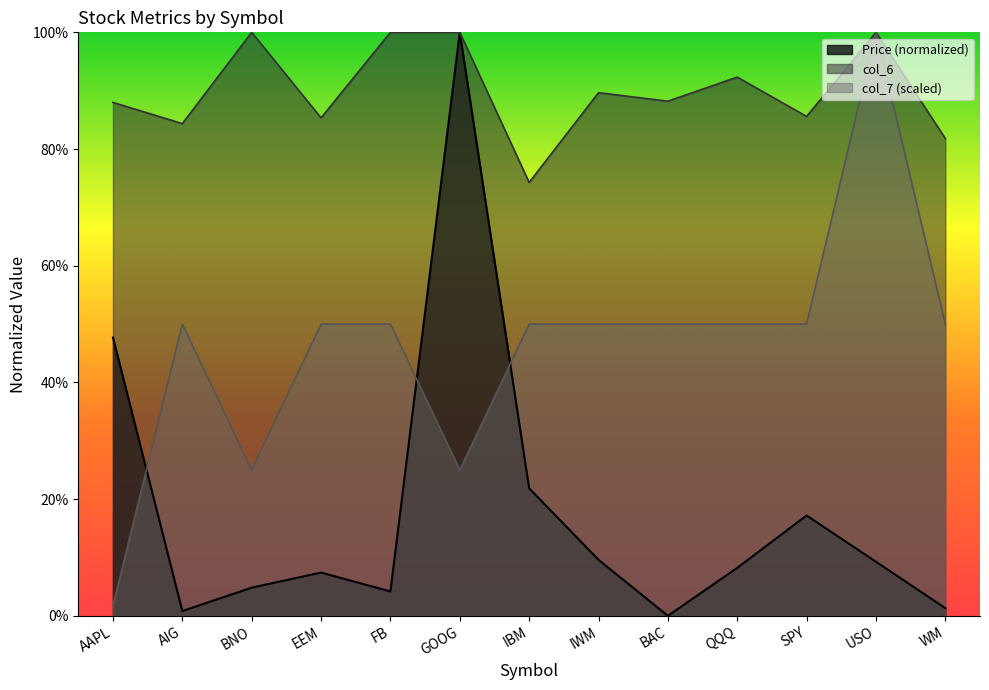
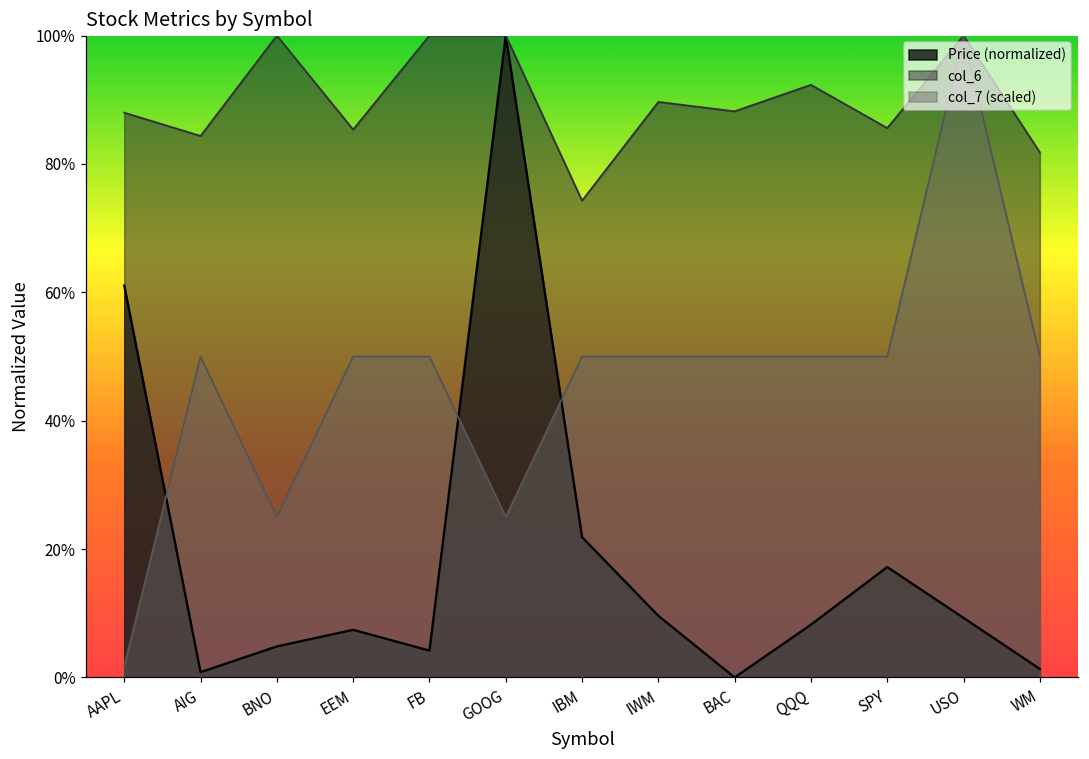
Price (normalized), AAPL: 48% -> 61%
